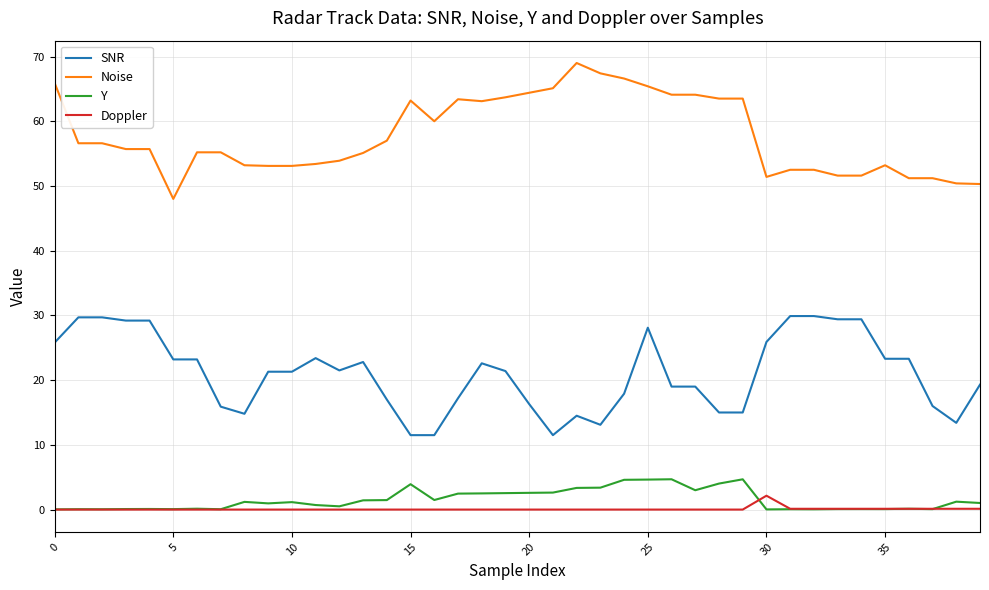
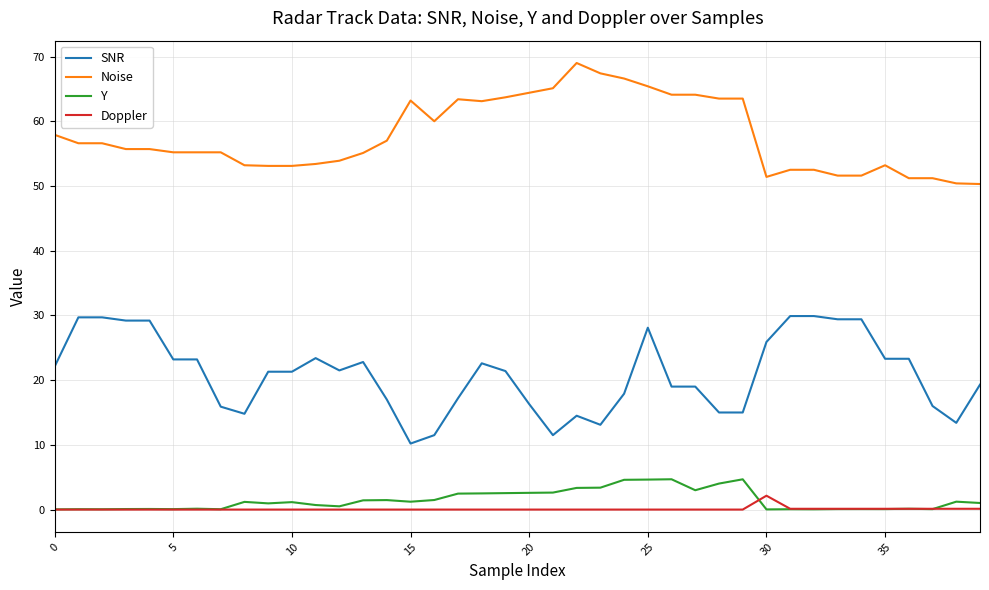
SNR, 0: 26 -> 22
Noise, 0: 66 -> 58
Noise, 5: 48 -> 55
SNR, 15: 12 -> 10
Y, 15: 4 -> 1
